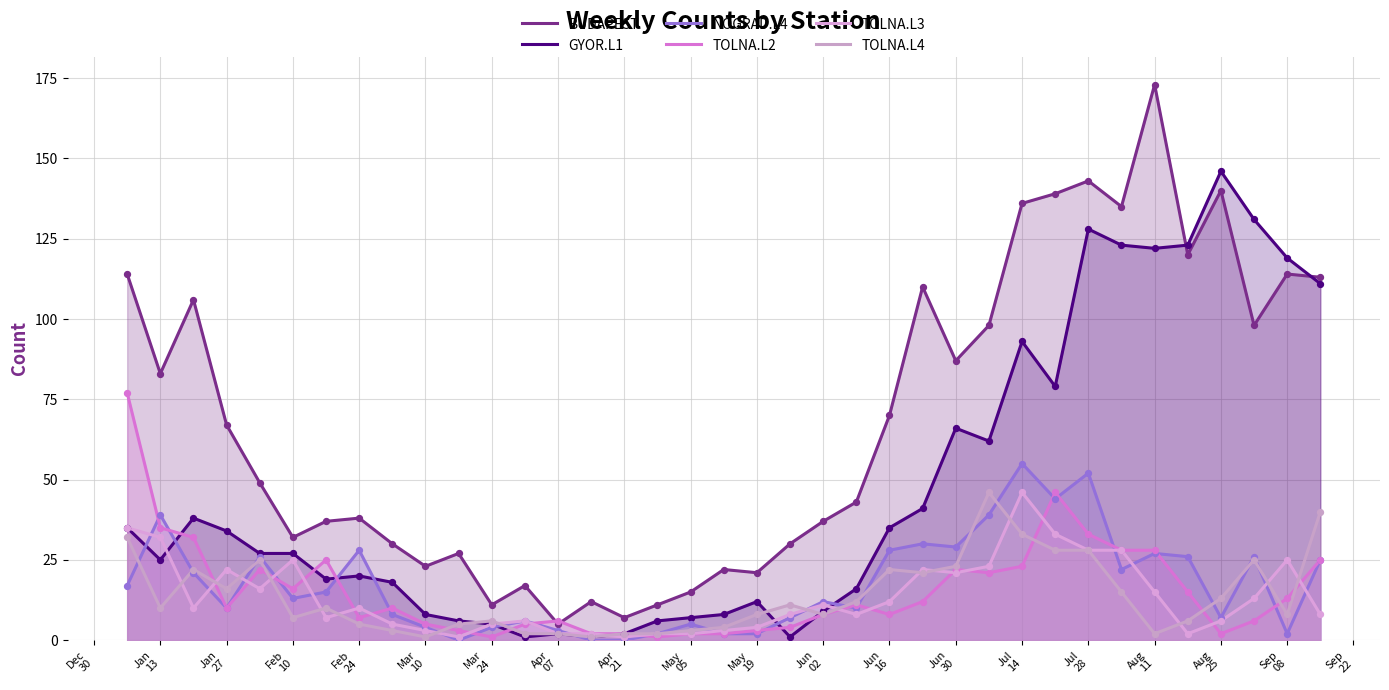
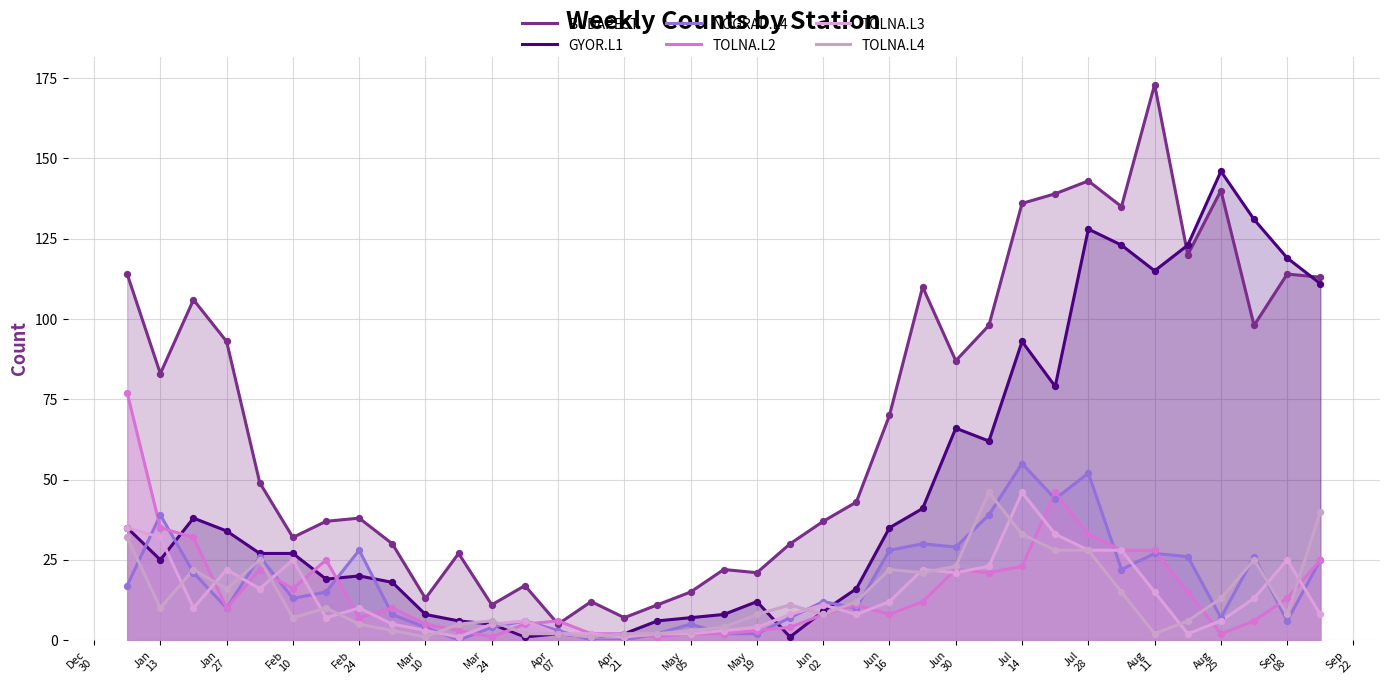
BUDAPEST, Jan 27: 67 -> 93
BUDAPEST, Mar 10: 23 -> 13
GYOR.L1, Aug 11: 122 -> 115
NOGRAD.L4, Sep 08: 2 -> 6
